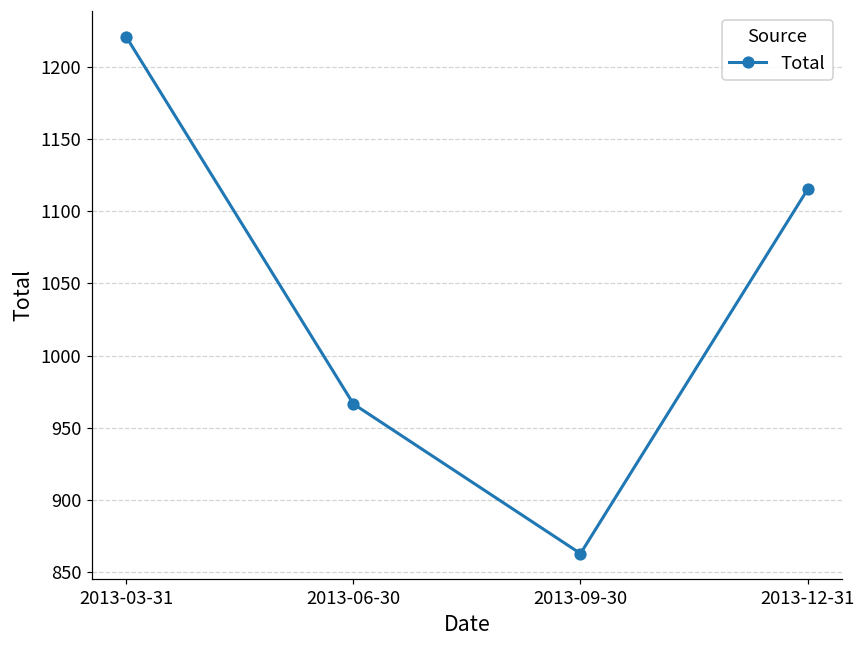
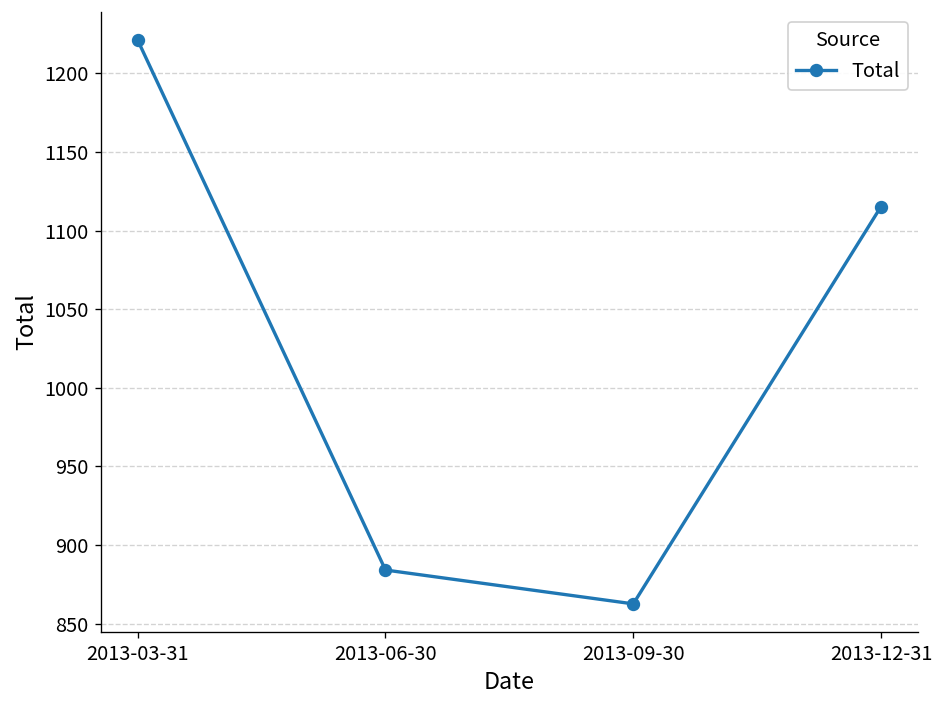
2013-06-30: 966 -> 884
